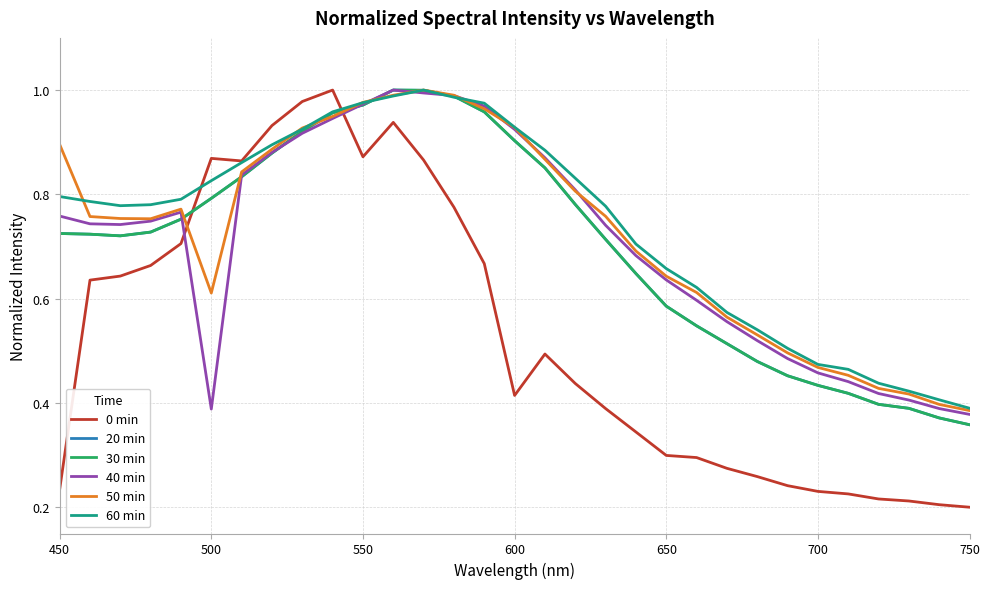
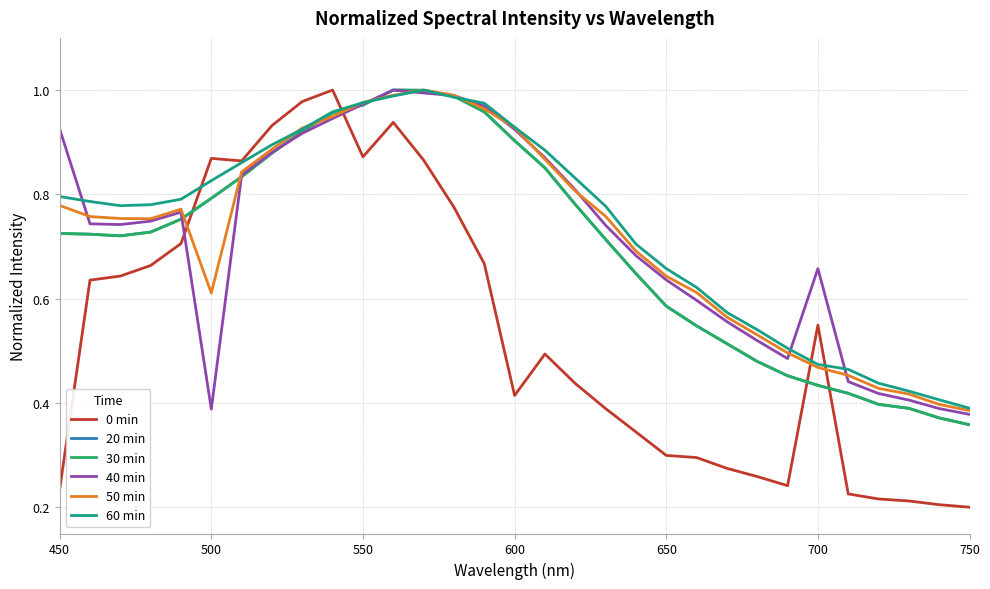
40 min, 450: 0.76 -> 0.93
50 min, 450: 0.90 -> 0.78
0 min, 700: 0.23 -> 0.55
40 min, 700: 0.46 -> 0.66
